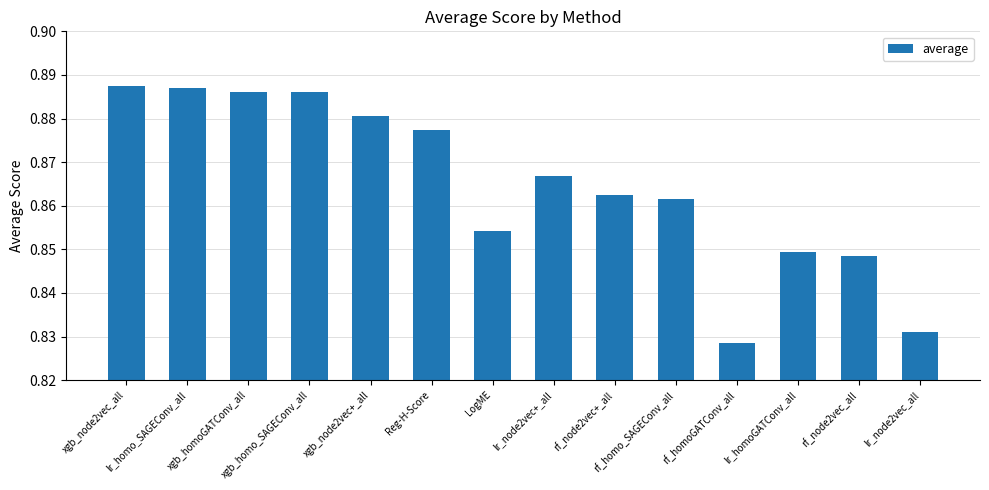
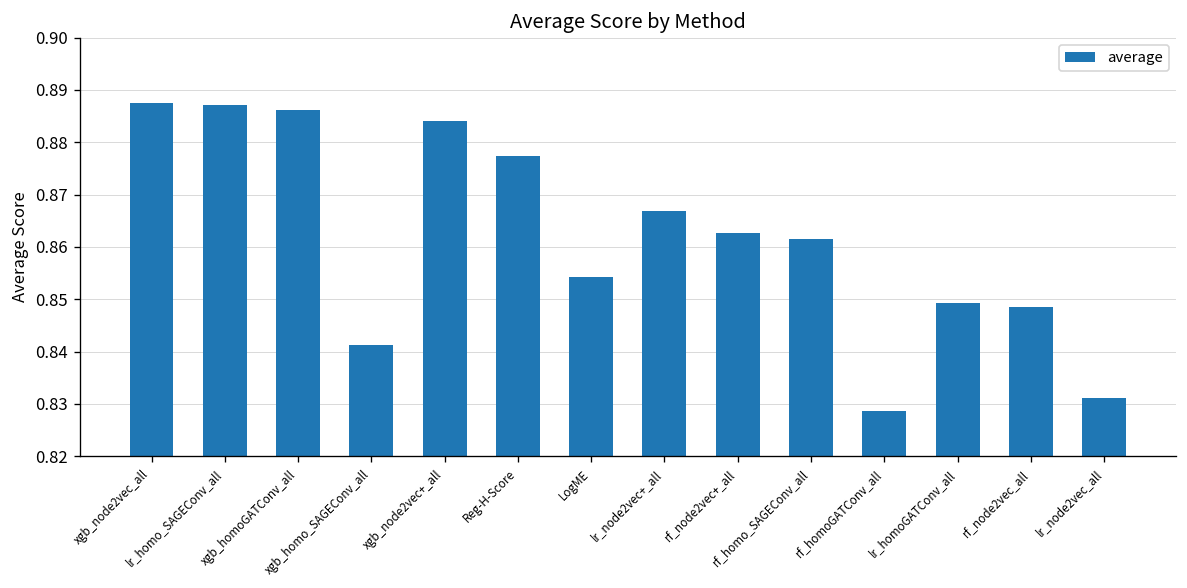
xgb_homo_SAGEConv_all: 0.886 -> 0.841
xgb_node2vec+_all: 0.881 -> 0.884
